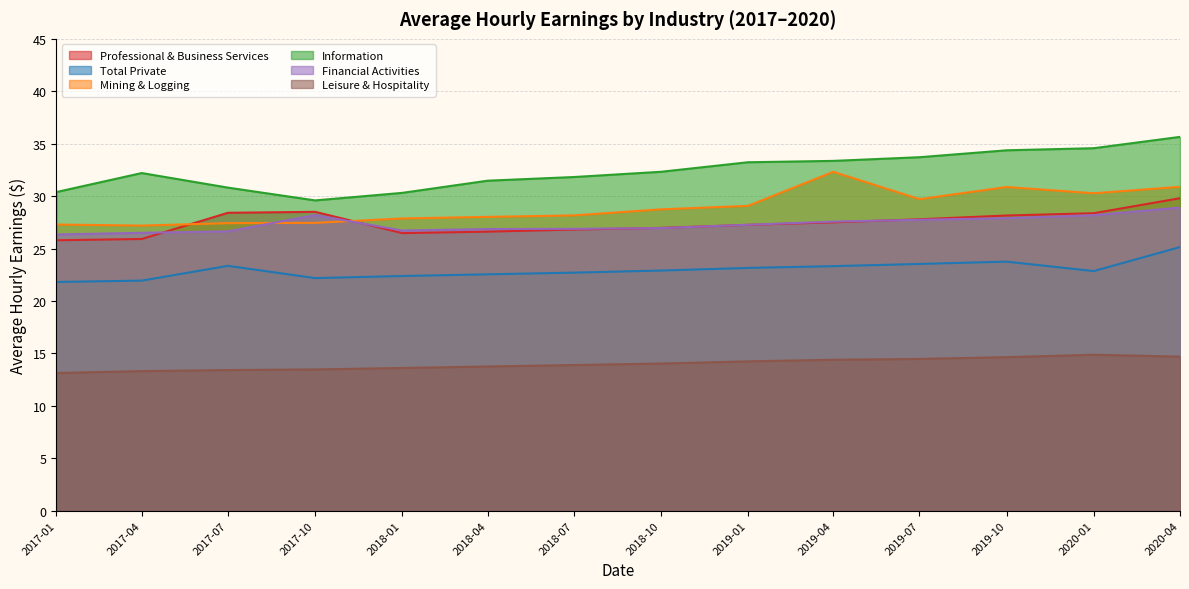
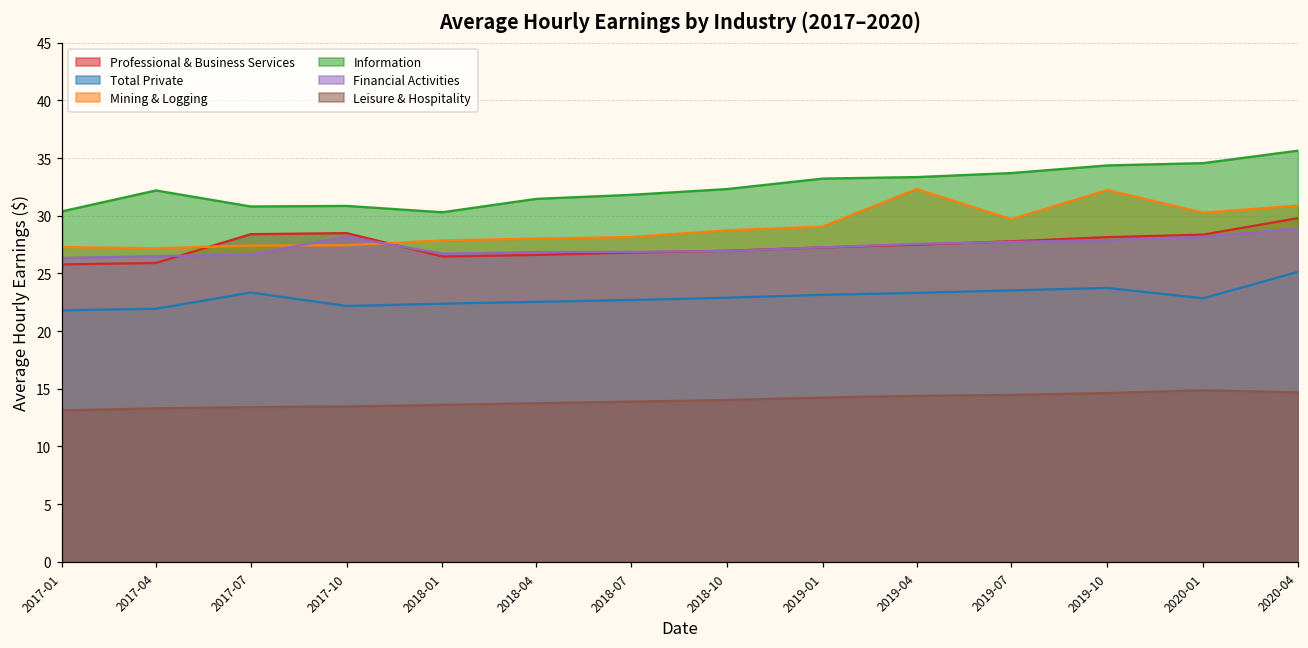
Information, 2017-10: 29.6 -> 30.9
Mining & Logging, 2019-10: 30.9 -> 32.2
